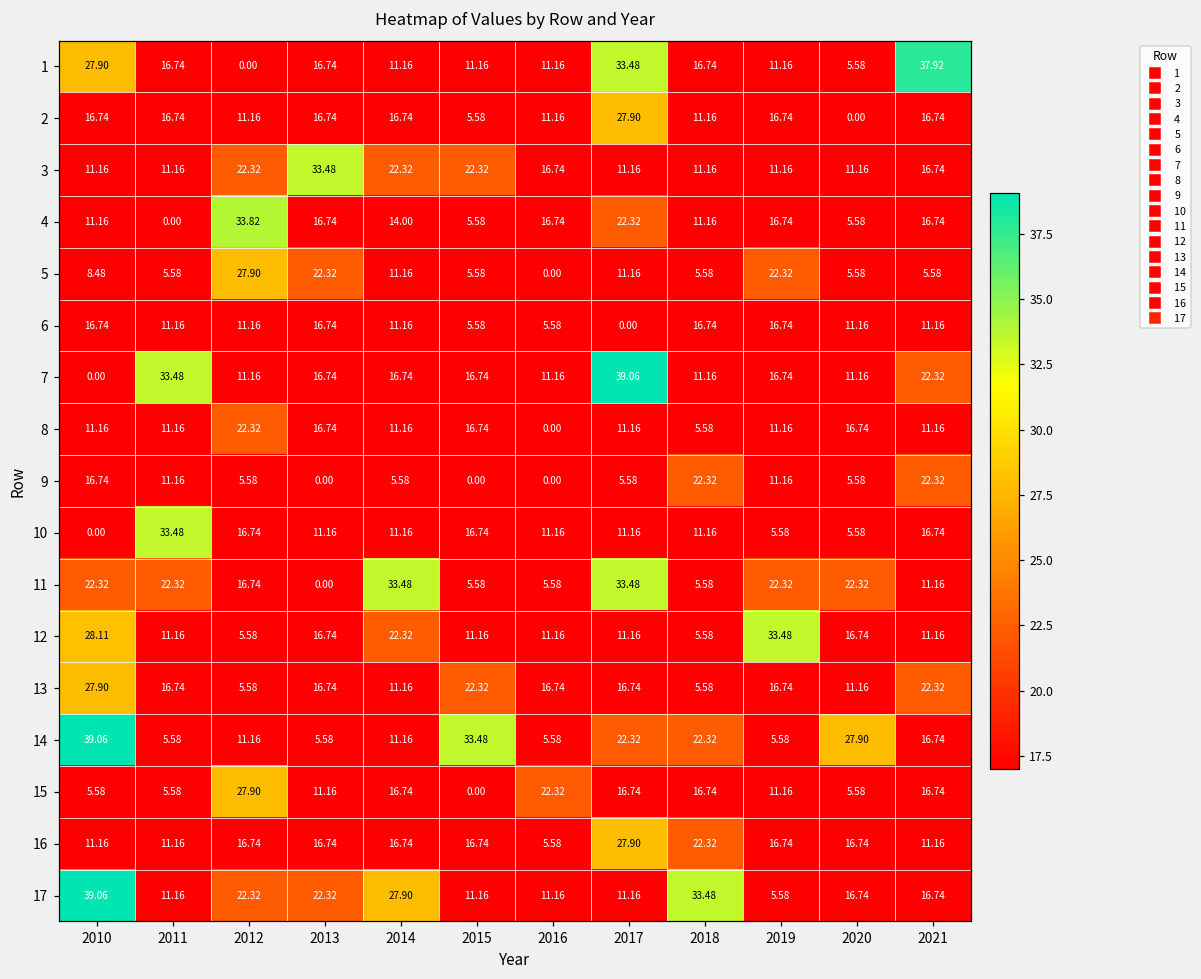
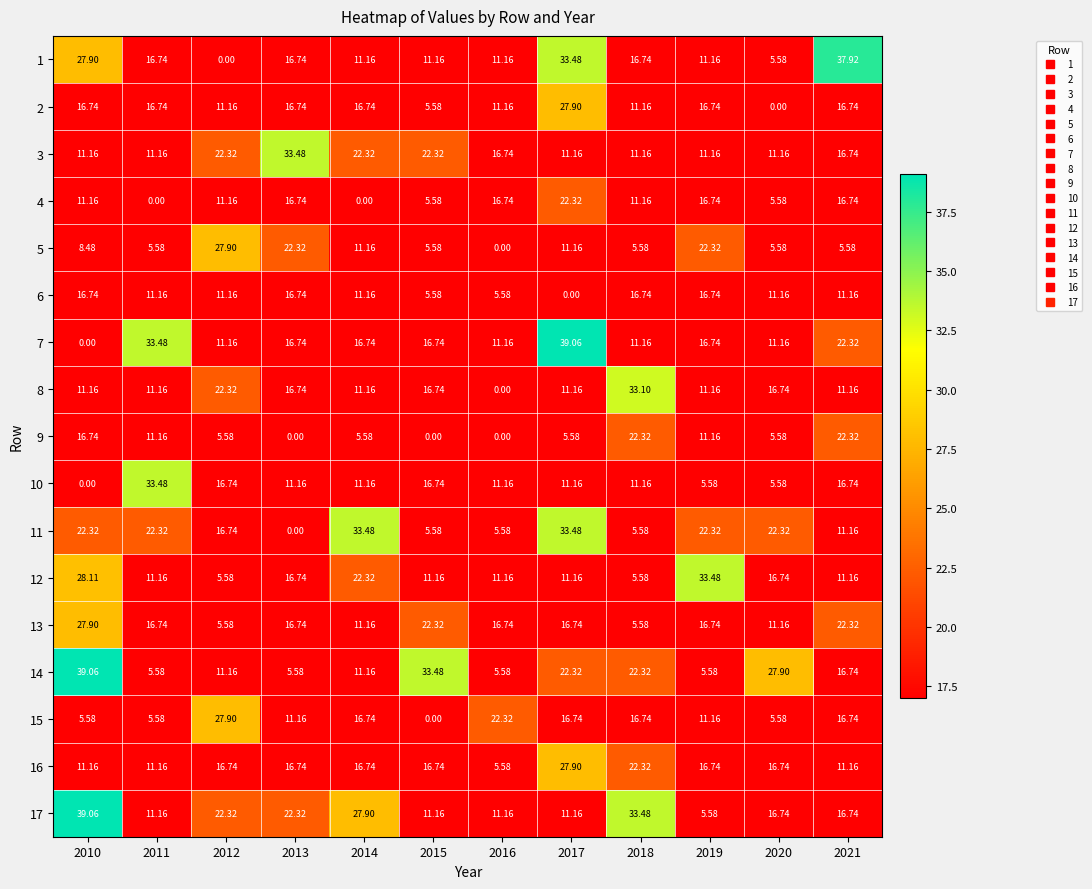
4, 2012: 33.82 -> 11.16
4, 2014: 14.00 -> 0.00
8, 2018: 5.58 -> 33.10
